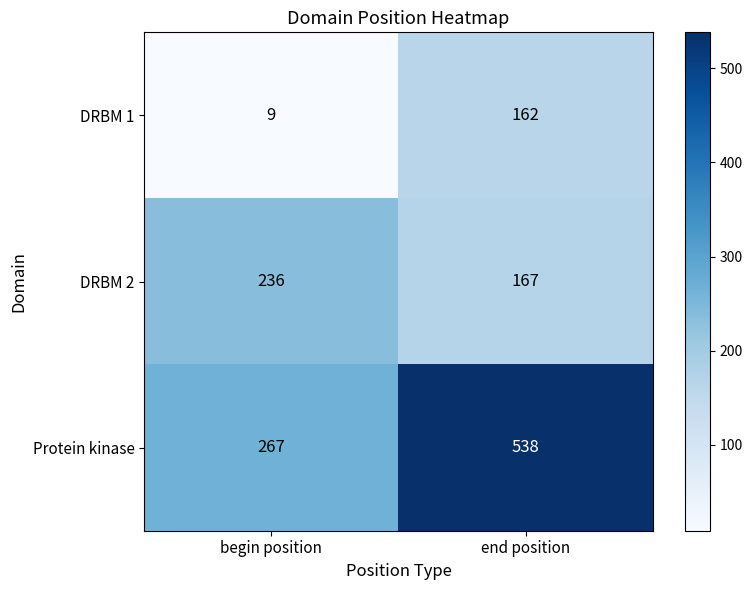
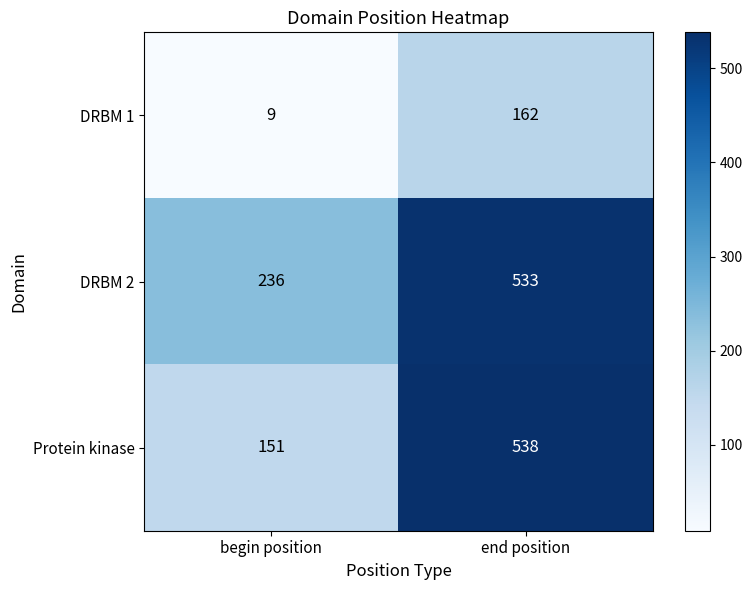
DRBM 2, end position: 167 -> 533
Protein kinase, begin position: 267 -> 151
